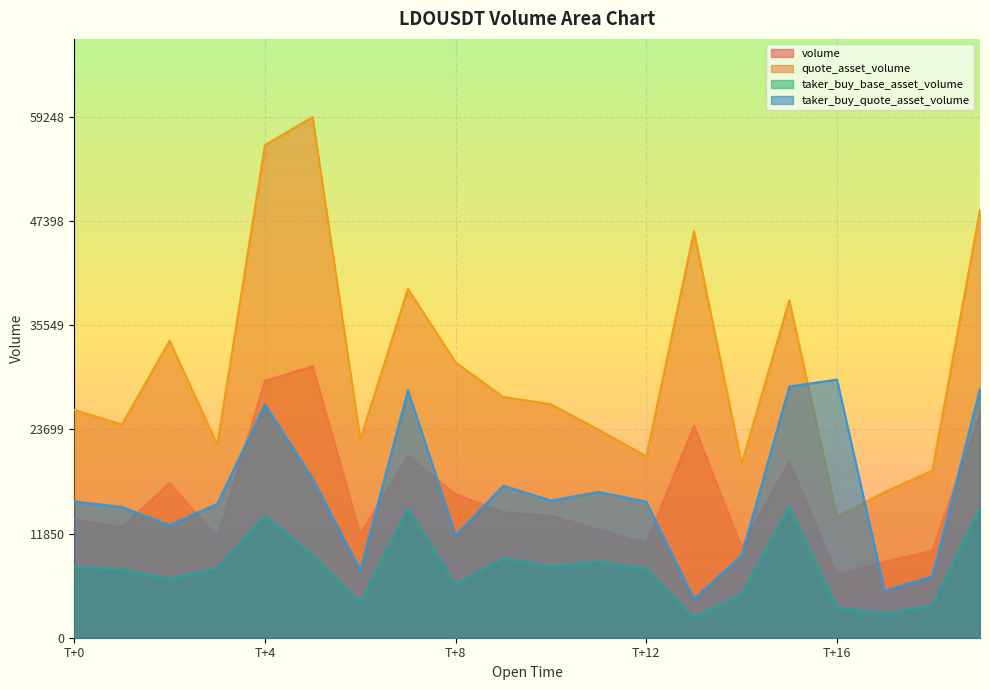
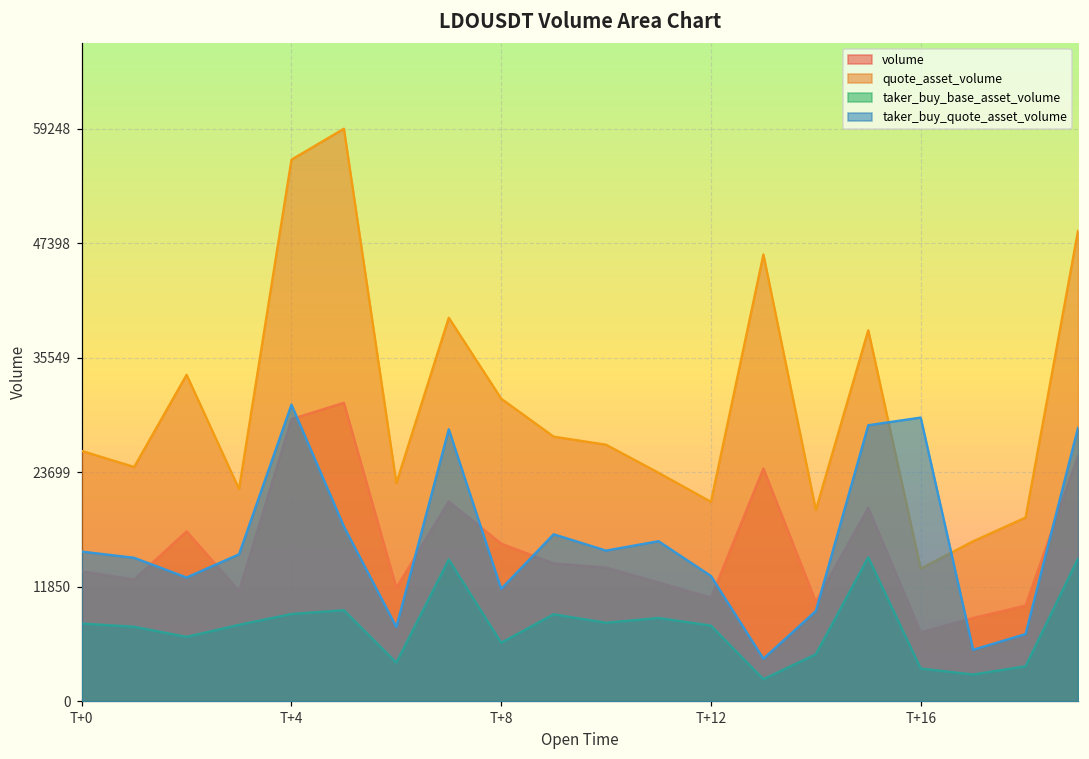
taker_buy_base_asset_volume, T+4: 14000 -> 9000
taker_buy_quote_asset_volume, T+4: 27000 -> 31000
taker_buy_quote_asset_volume, T+12: 15000 -> 13000
